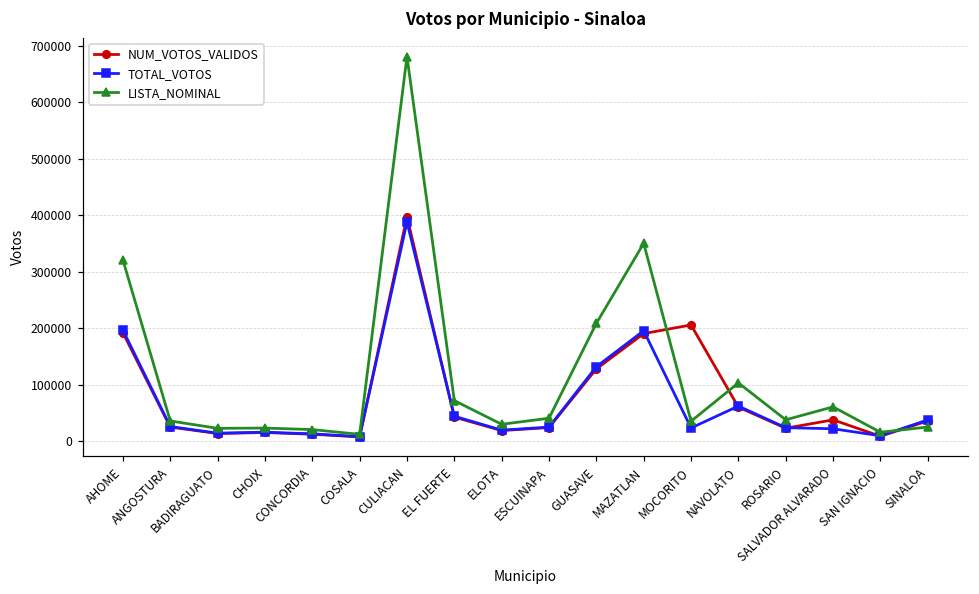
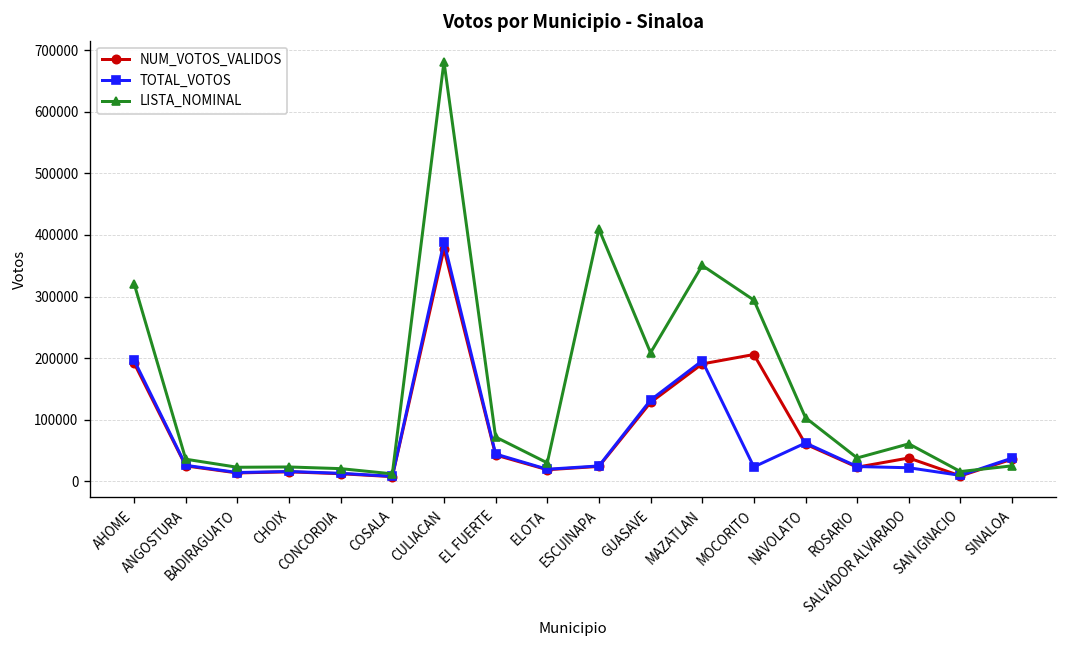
NUM_VOTOS_VALIDOS, CULIACAN: 400000 -> 380000
LISTA_NOMINAL, ESCUINAPA: 40000 -> 410000
LISTA_NOMINAL, MOCORITO: 40000 -> 290000
